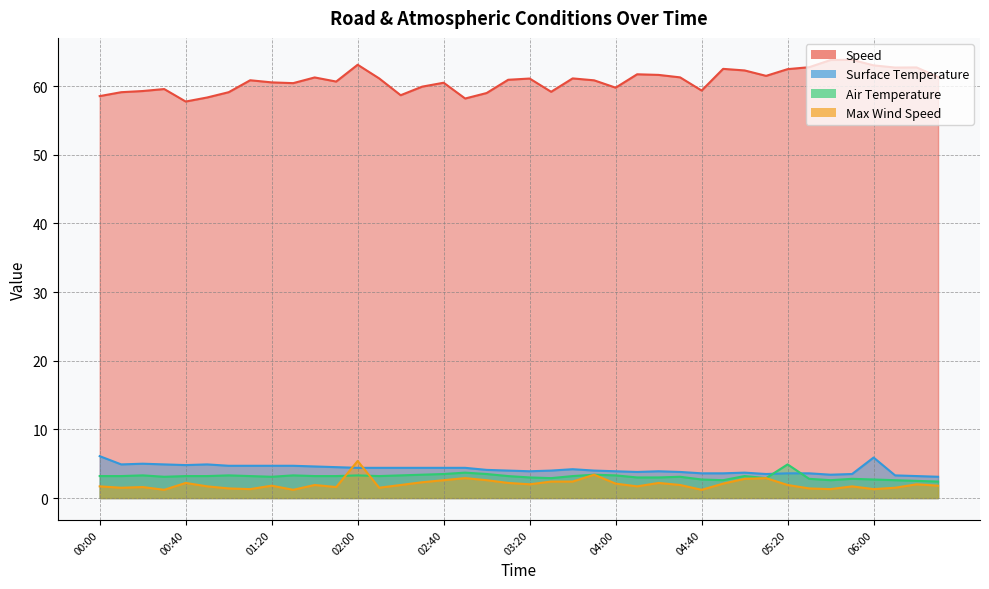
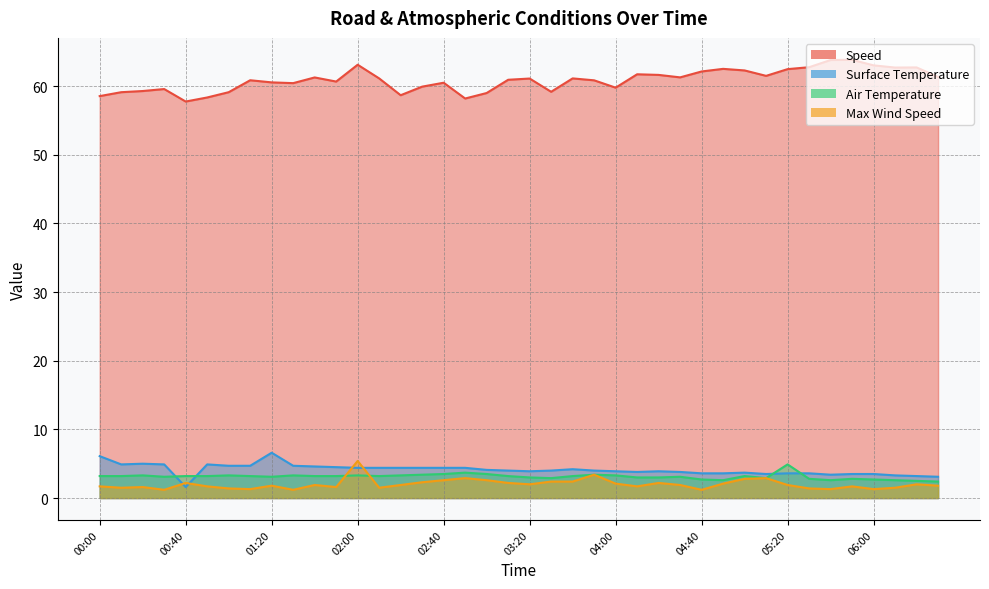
Surface Temperature, 00:40: 5 -> 2
Surface Temperature, 01:20: 5 -> 7
Speed, 04:40: 59 -> 62
Surface Temperature, 06:00: 6 -> 4
